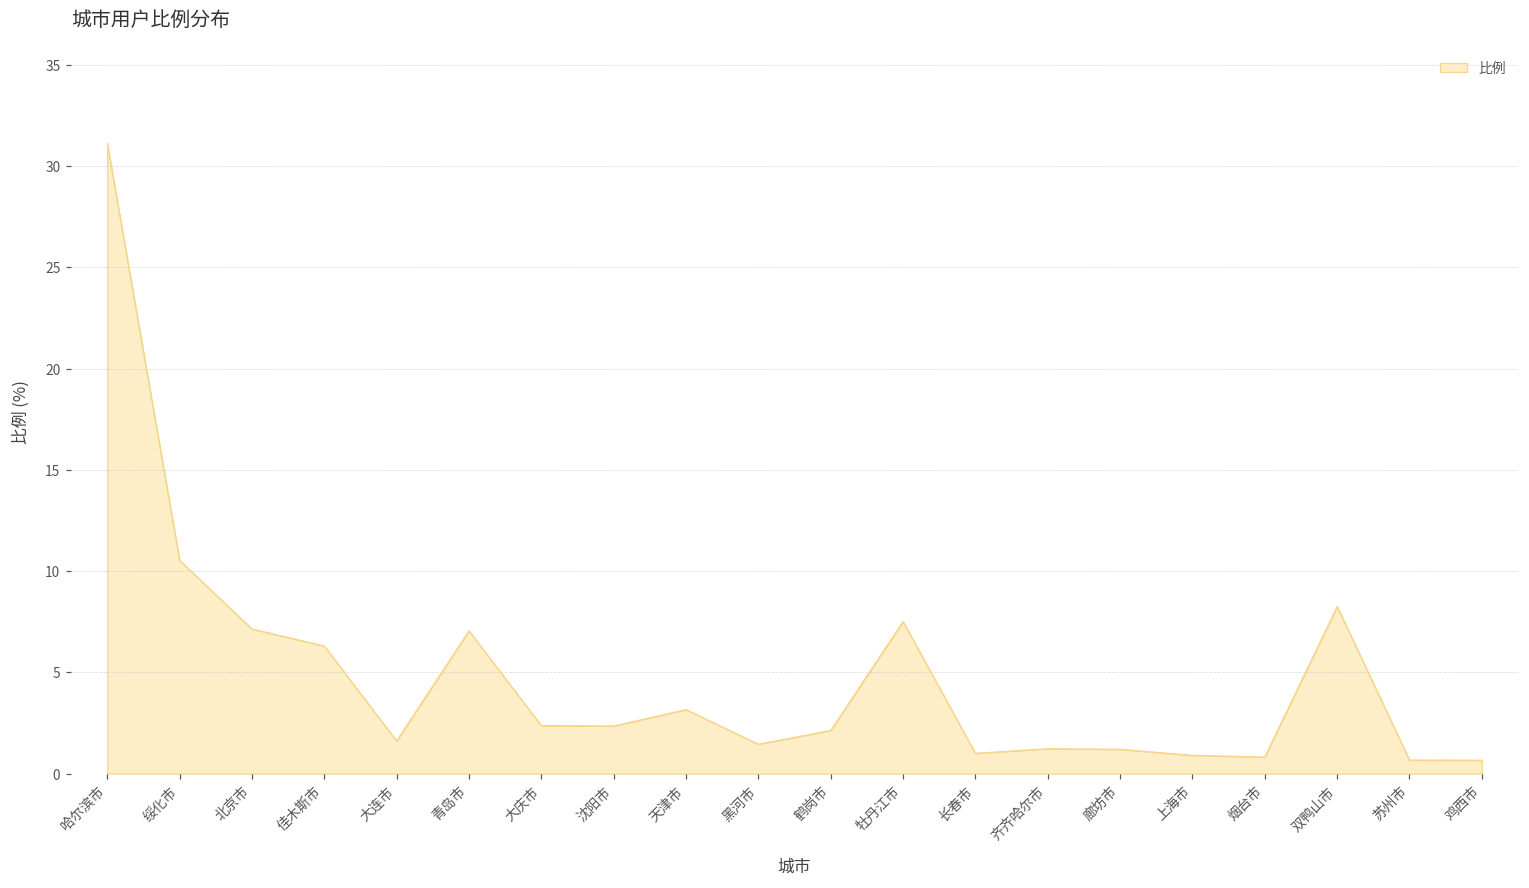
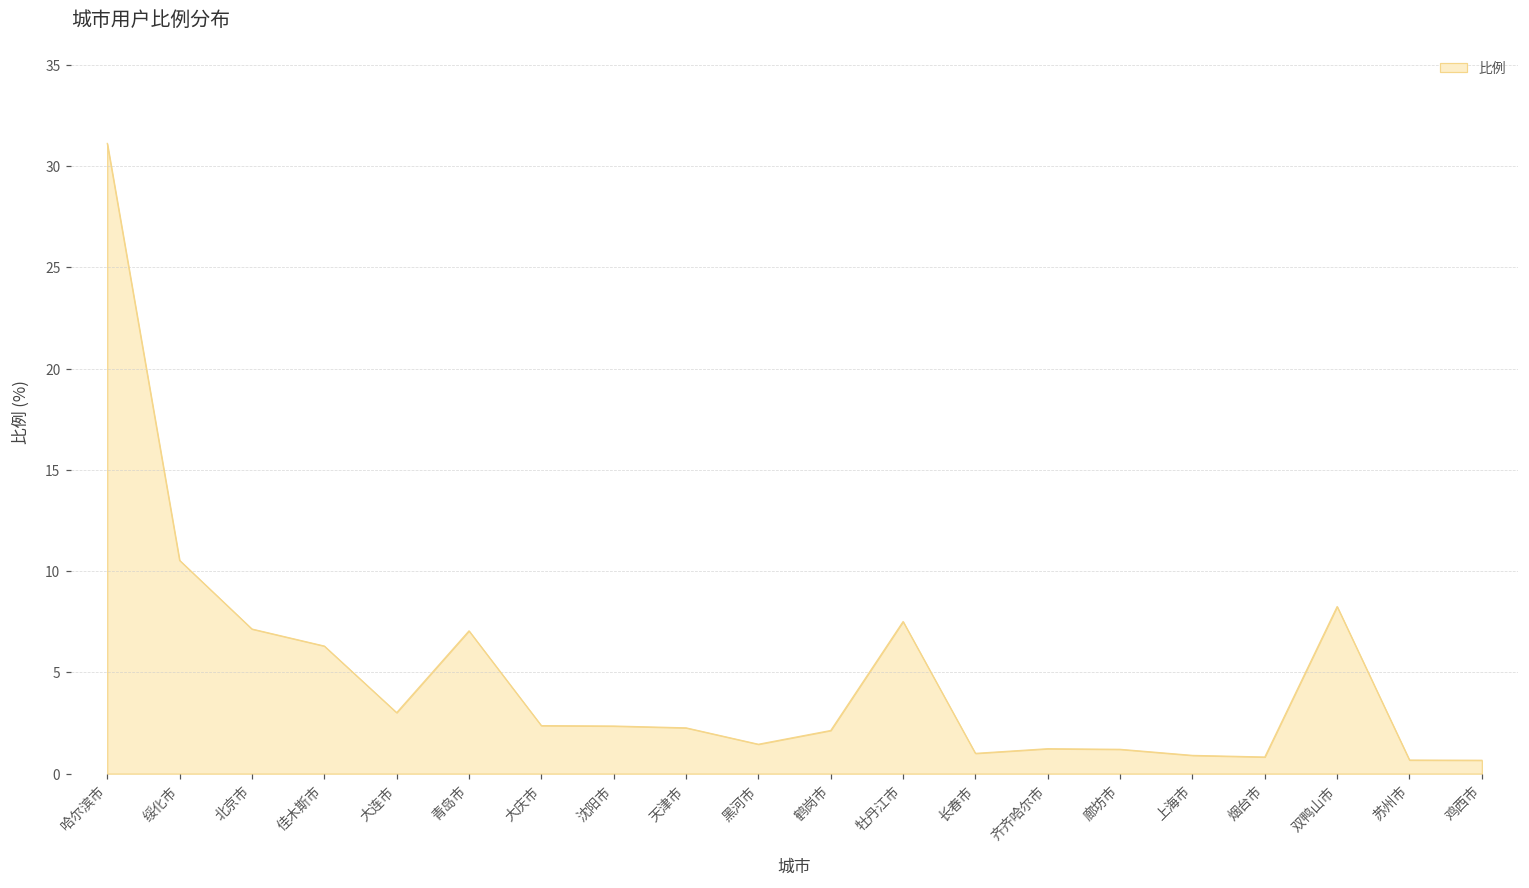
大连市: 1.6 -> 3.0
天津市: 3.2 -> 2.3
